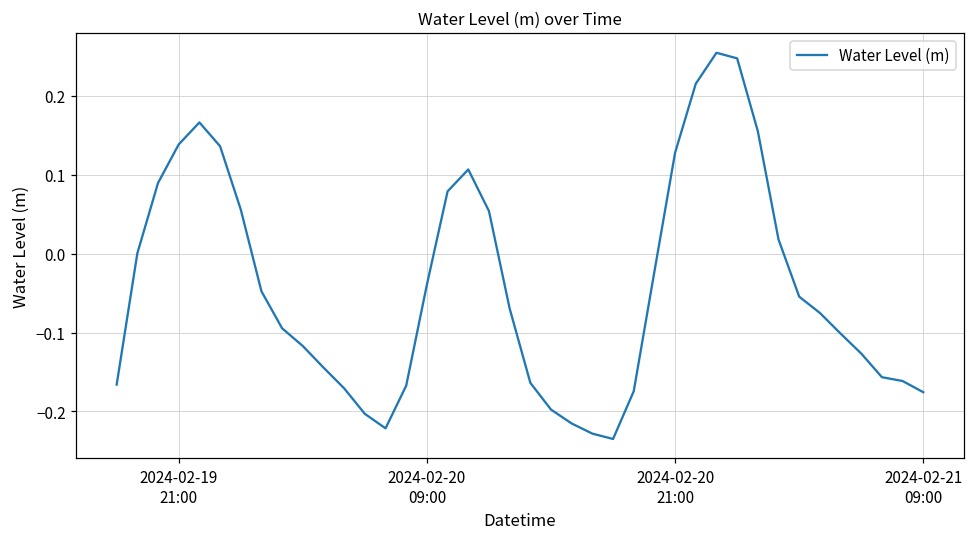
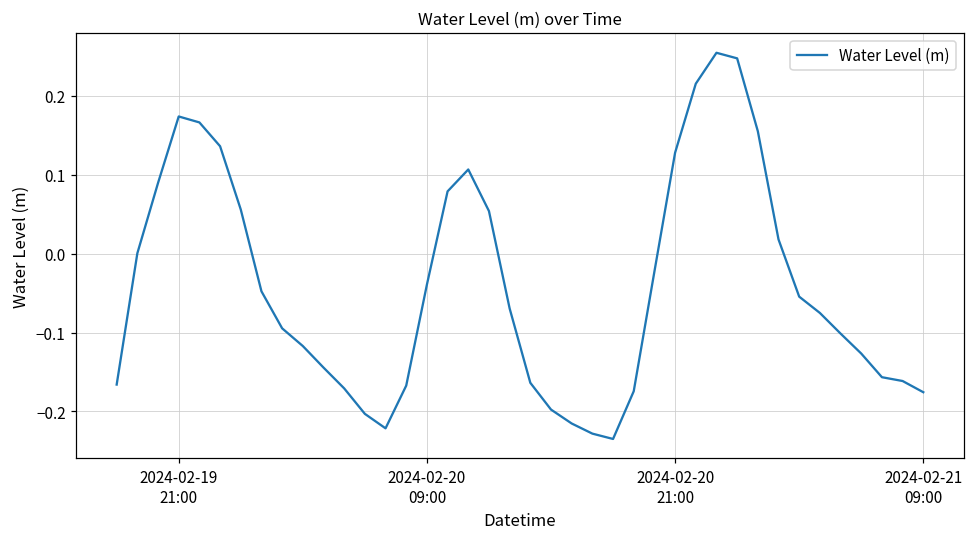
2024-02-19 21:00: 0.14 -> 0.17
